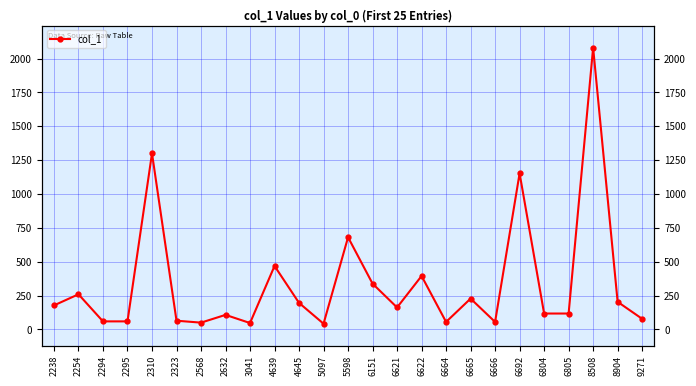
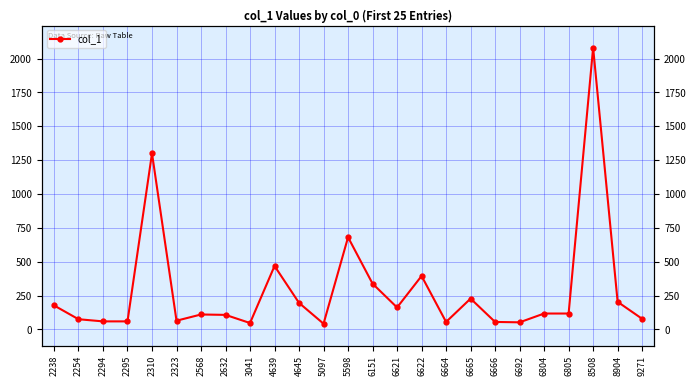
2254: 260 -> 80
2568: 50 -> 110
6692: 1150 -> 50
